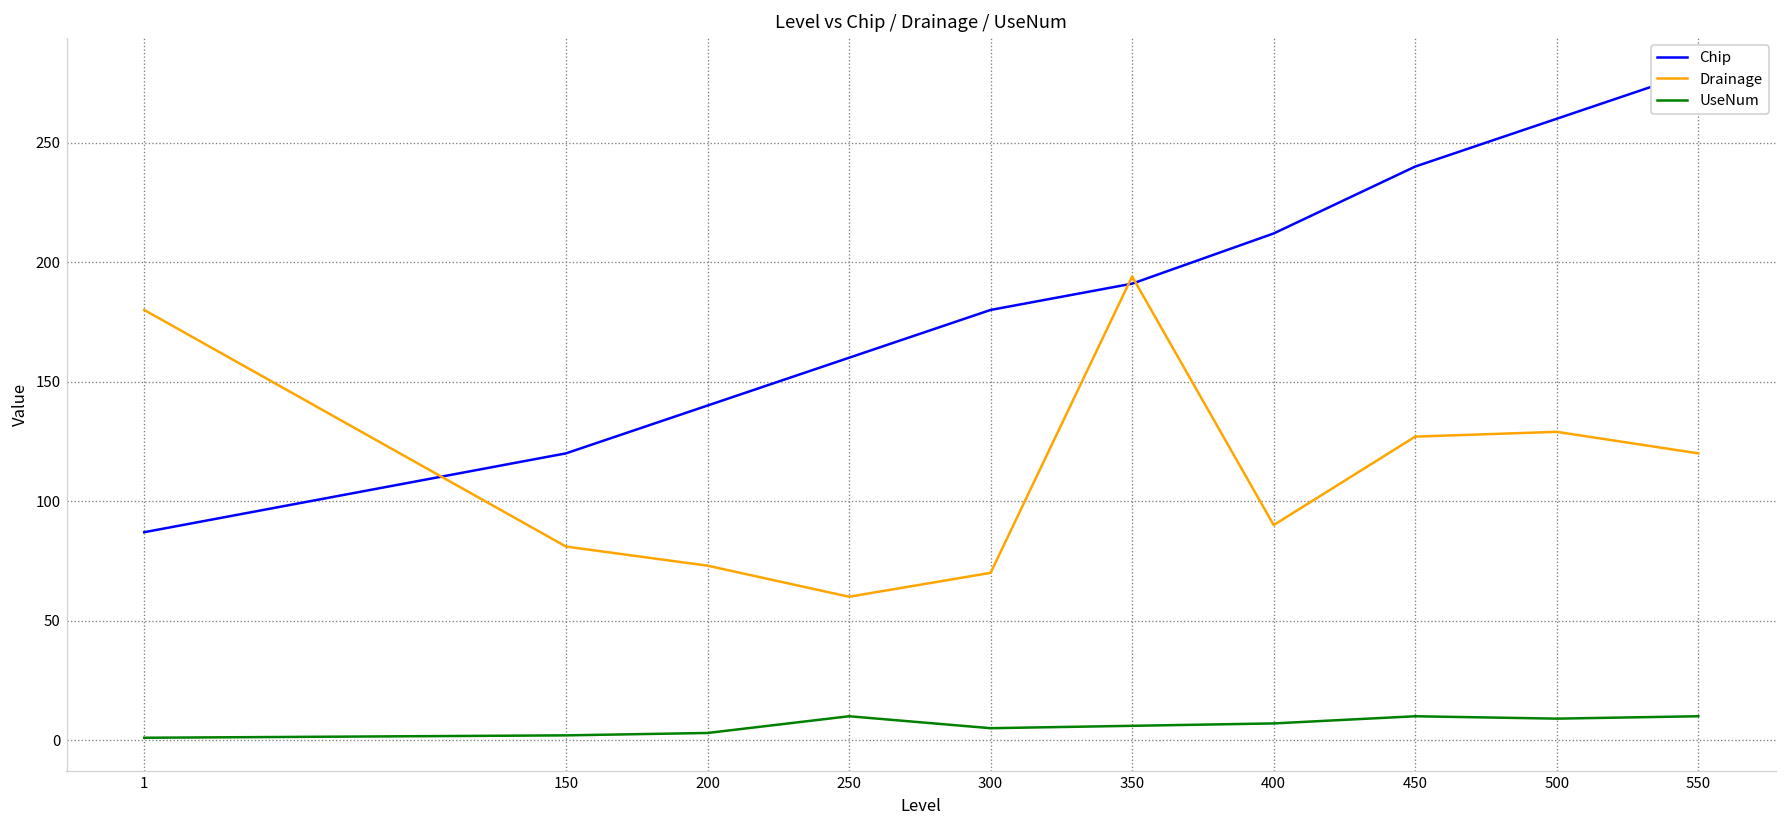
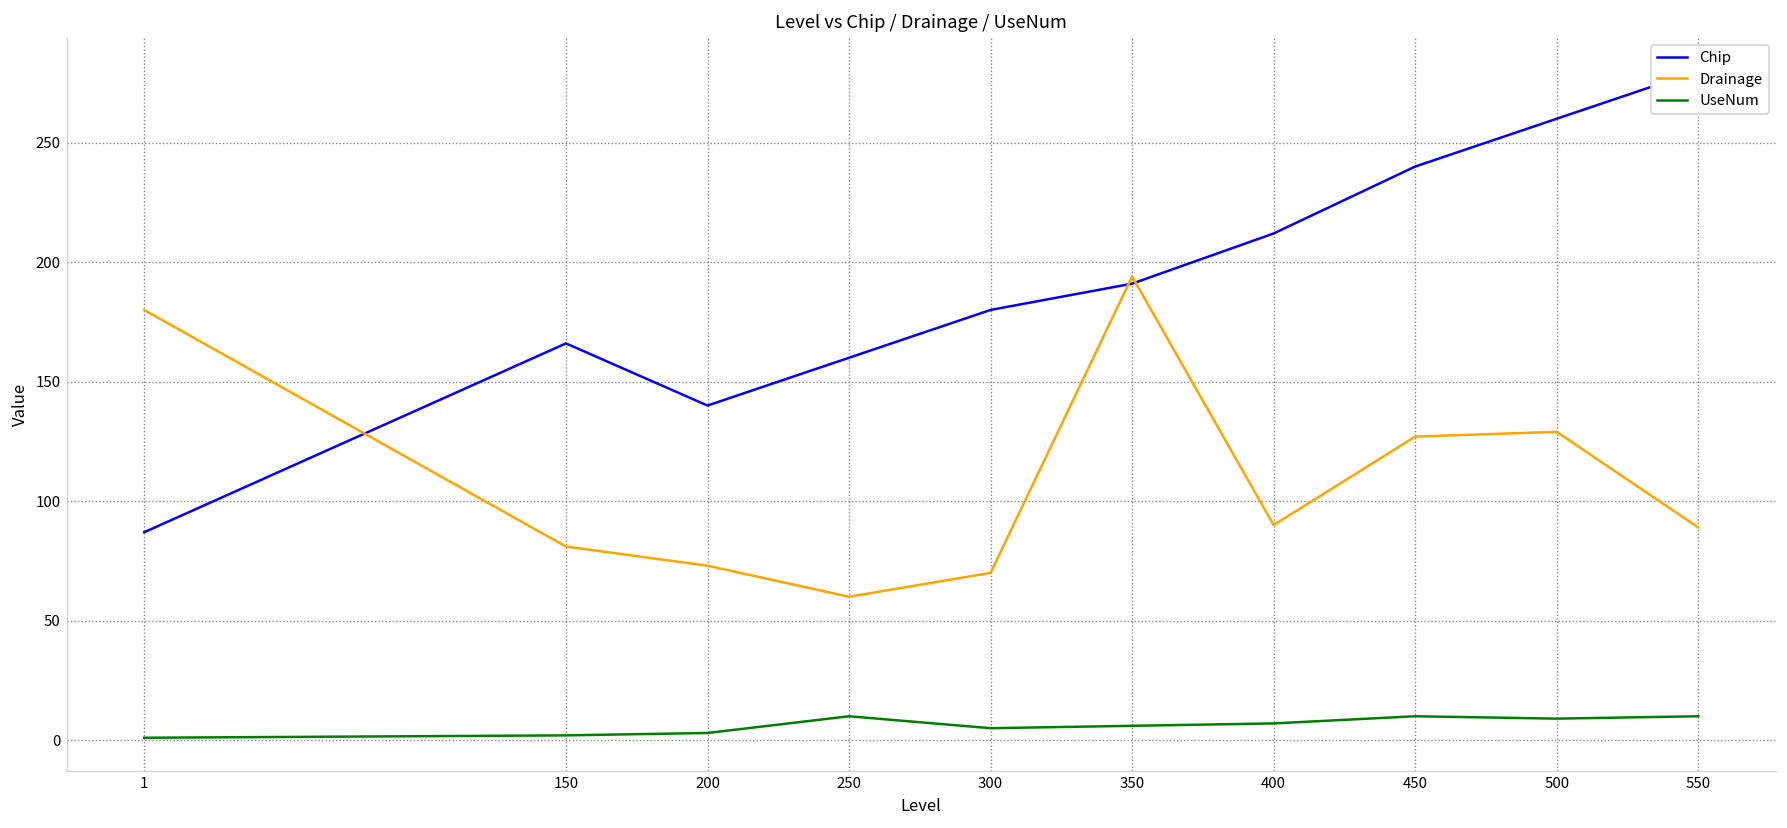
Chip, 150: 120 -> 166
Drainage, 550: 120 -> 89
